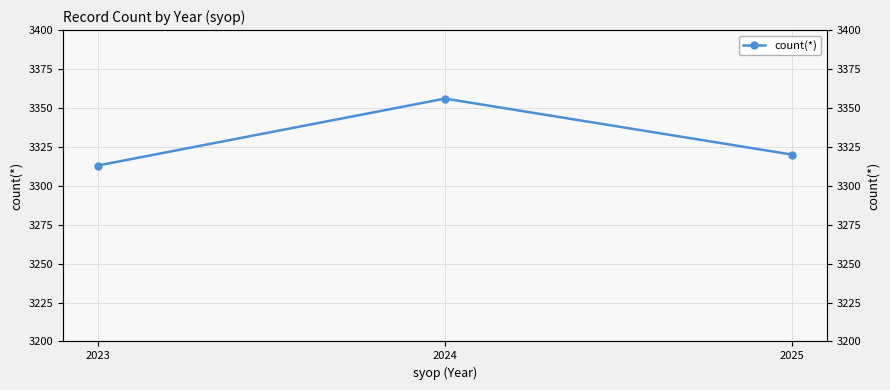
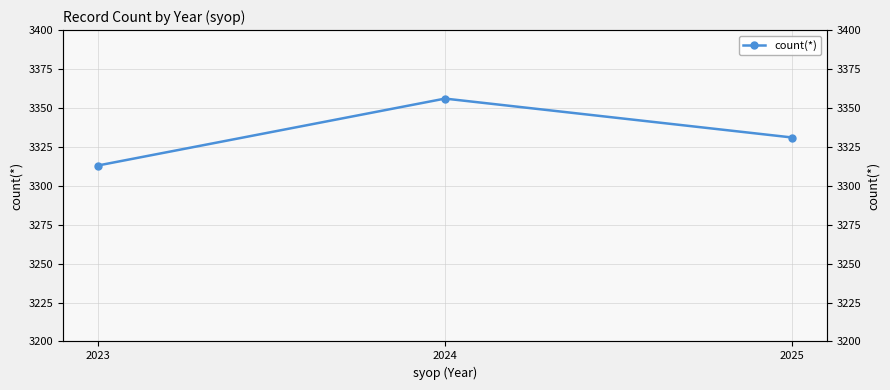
2025: 3320 -> 3331
